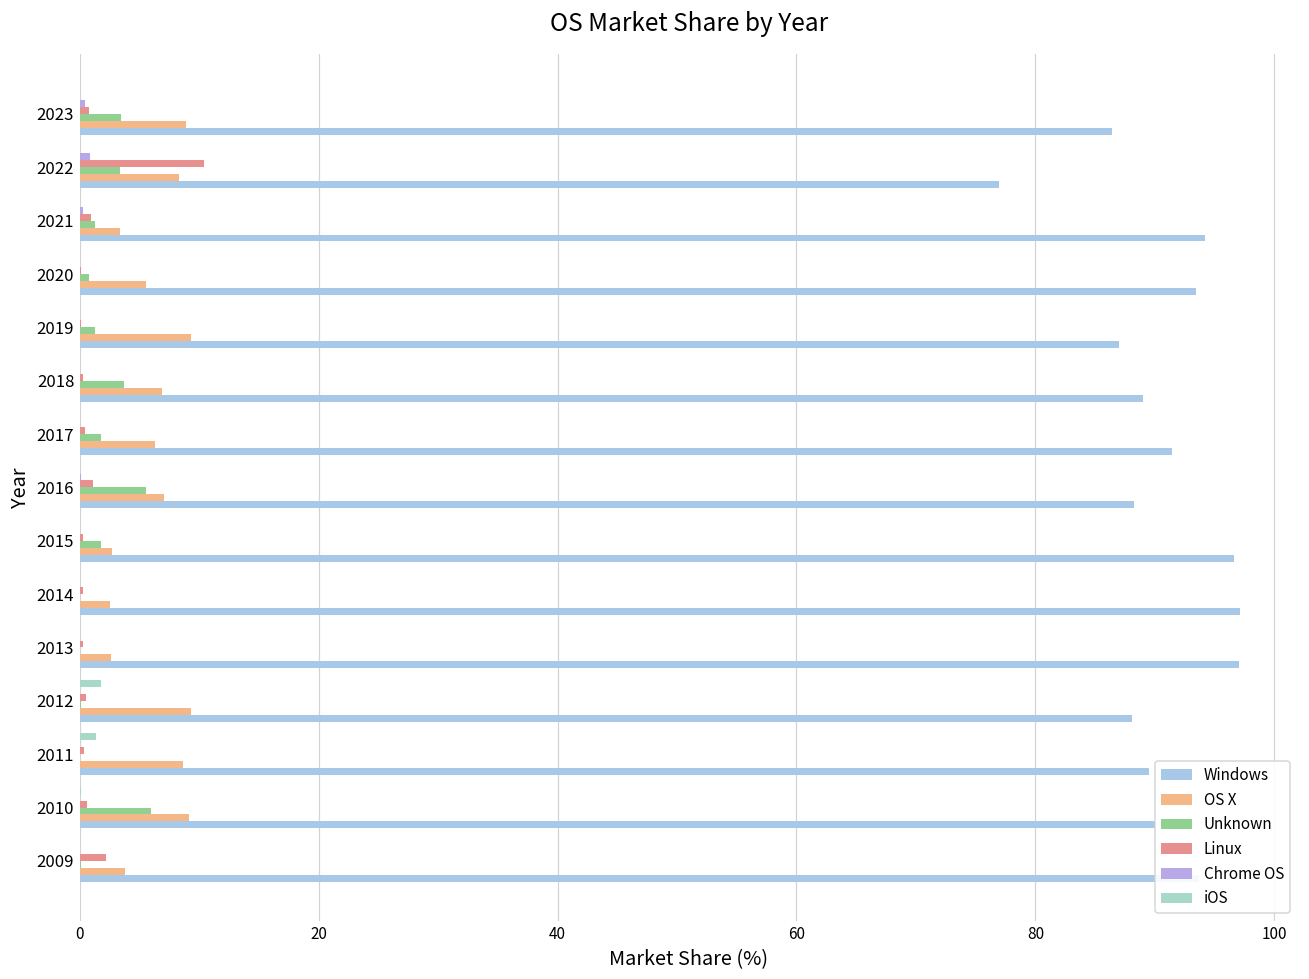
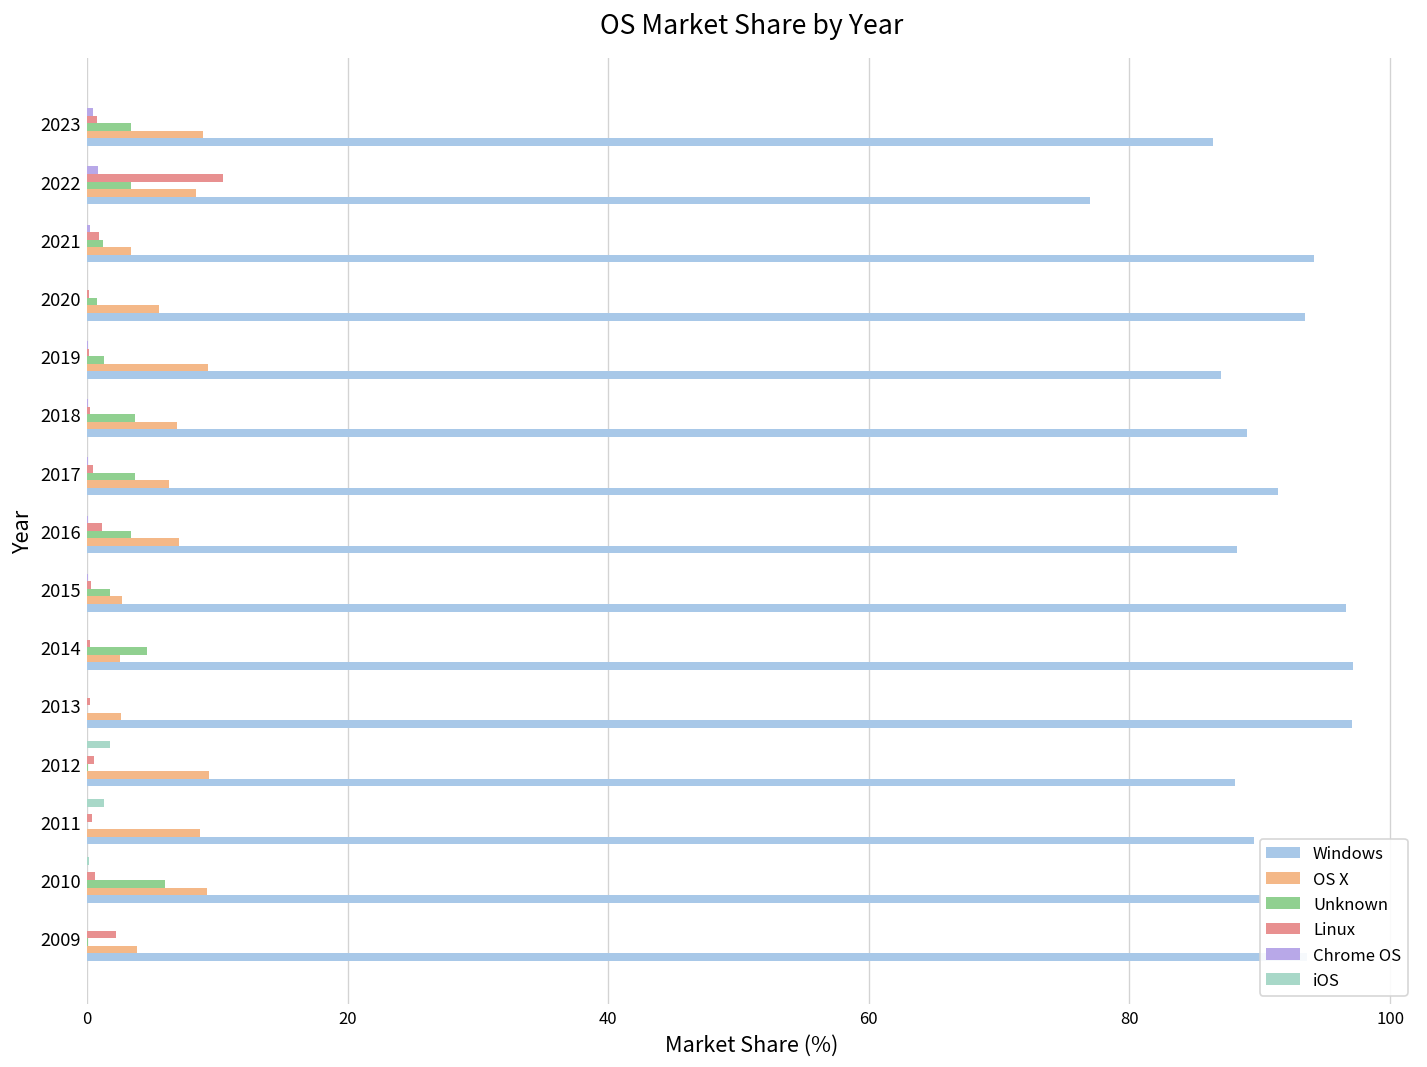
Unknown, 2017: 1.8 -> 3.7
Unknown, 2016: 5.6 -> 3.4
Unknown, 2014: 0.1 -> 4.6
